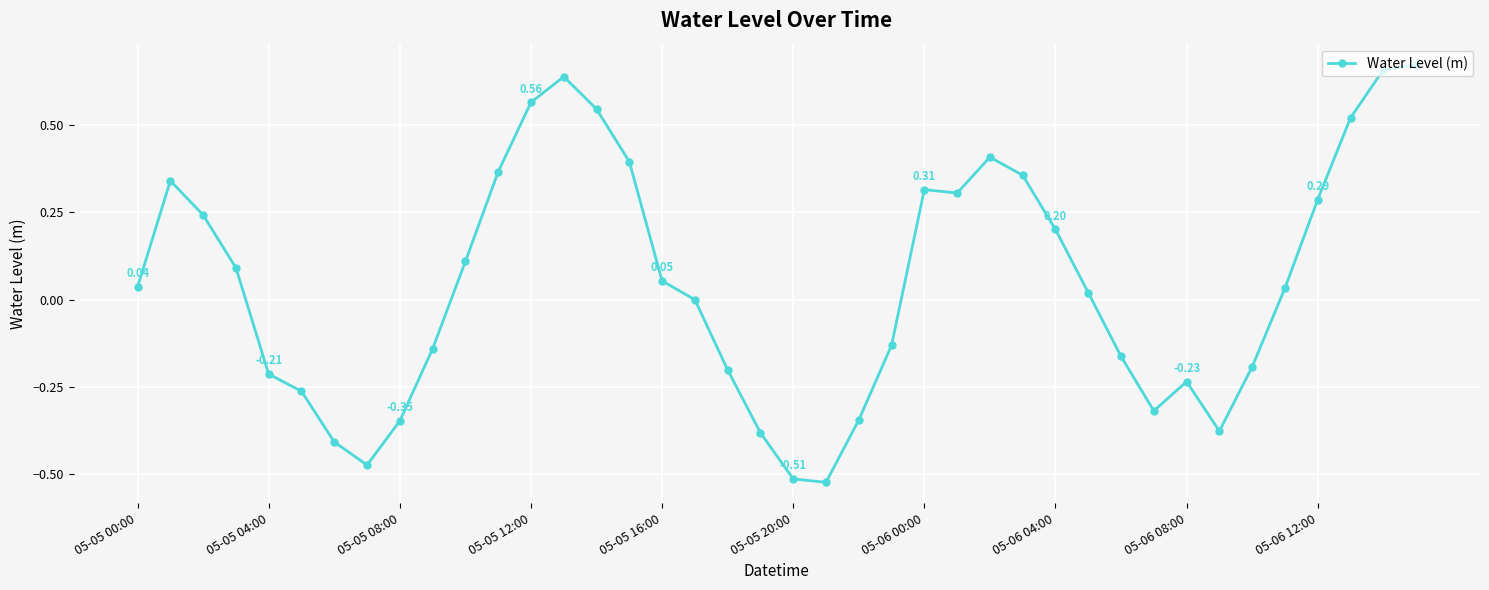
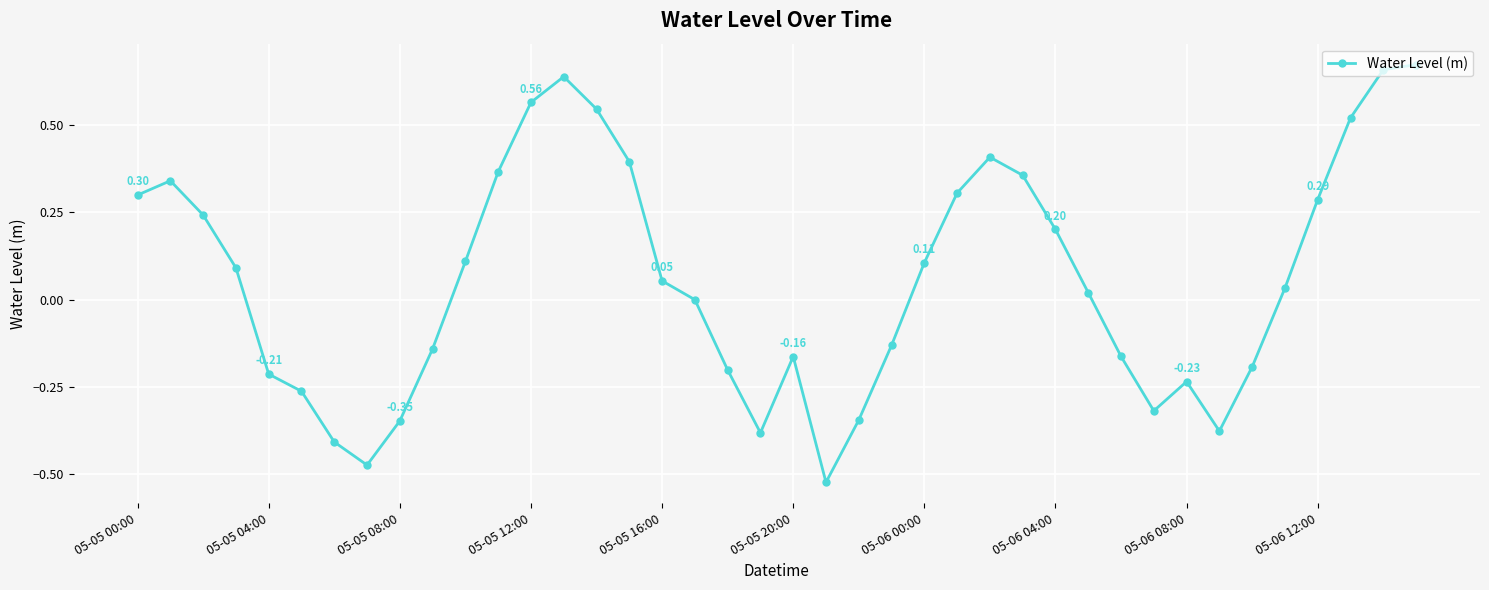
05-05 00:00: 0.04 -> 0.30
05-05 20:00: -0.51 -> -0.16
05-06 00:00: 0.31 -> 0.11
